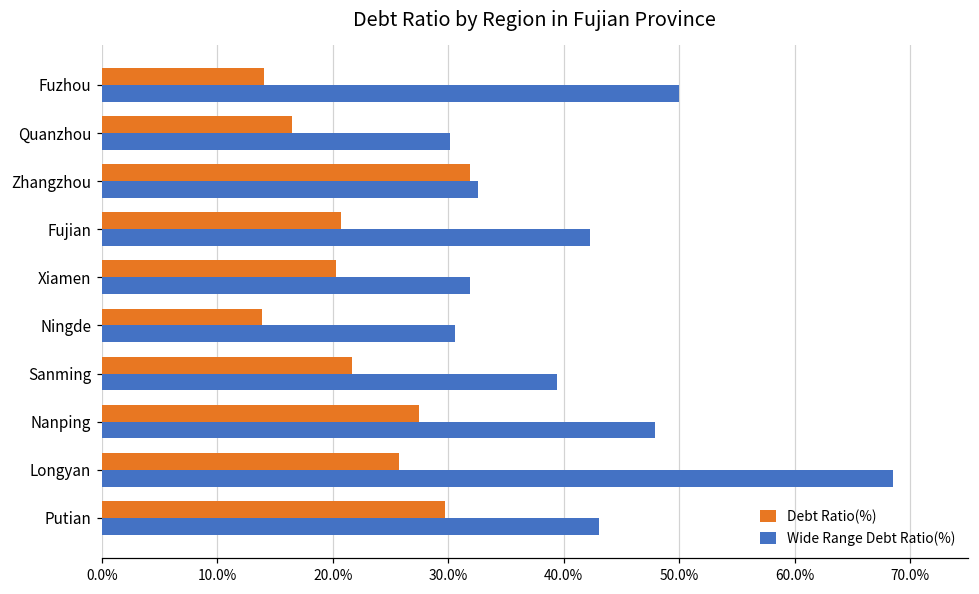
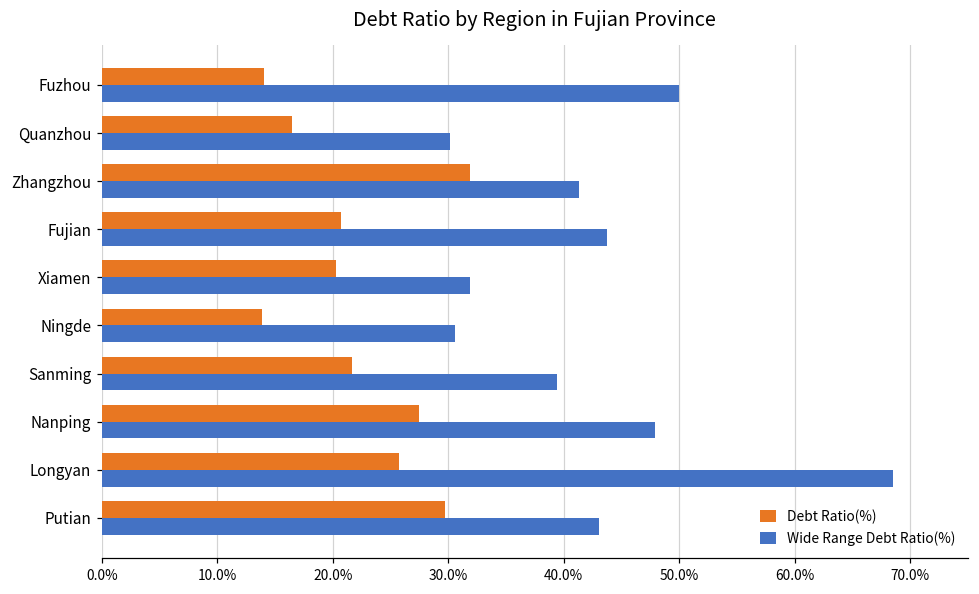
Wide Range Debt Ratio(%), Zhangzhou: 32.5% -> 41.3%
Wide Range Debt Ratio(%), Fujian: 42.2% -> 43.7%
